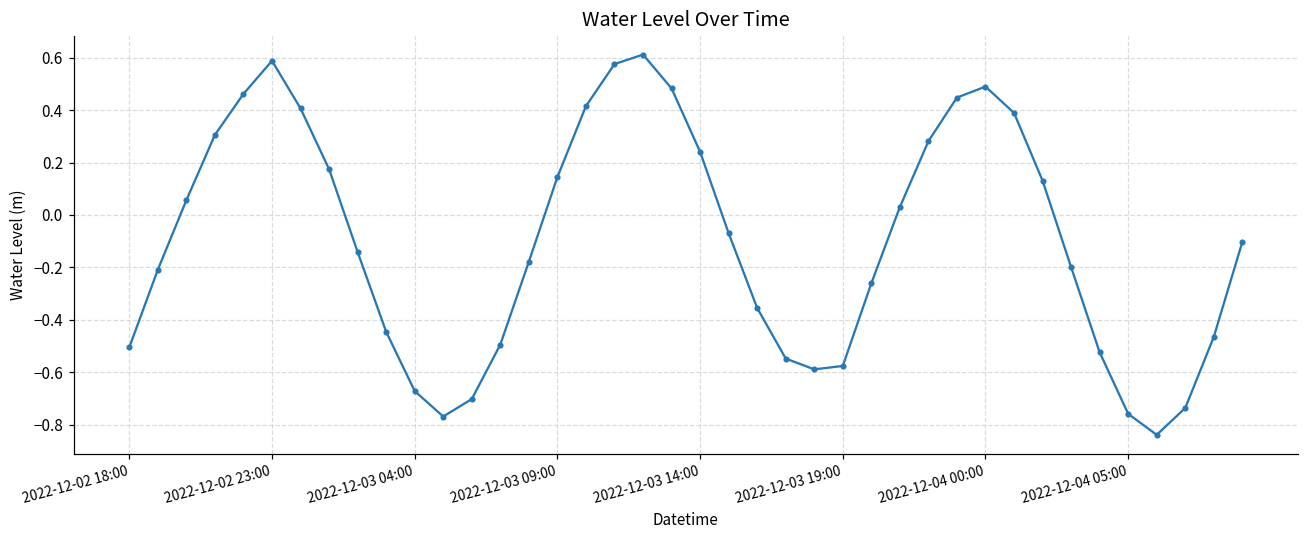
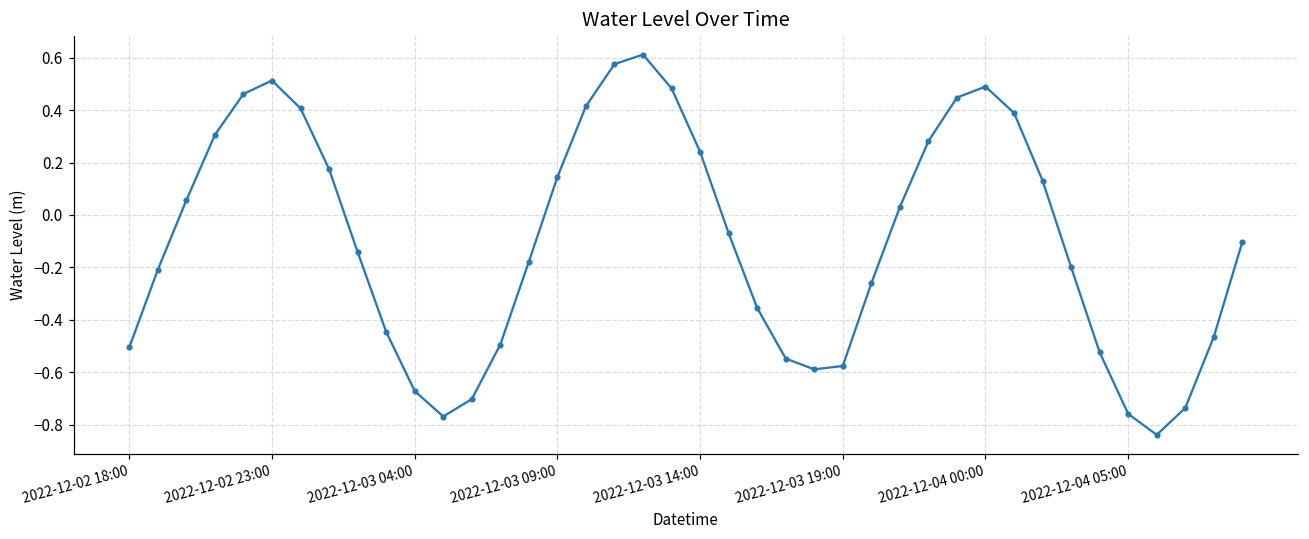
2022-12-02 23:00: 0.59 -> 0.51
